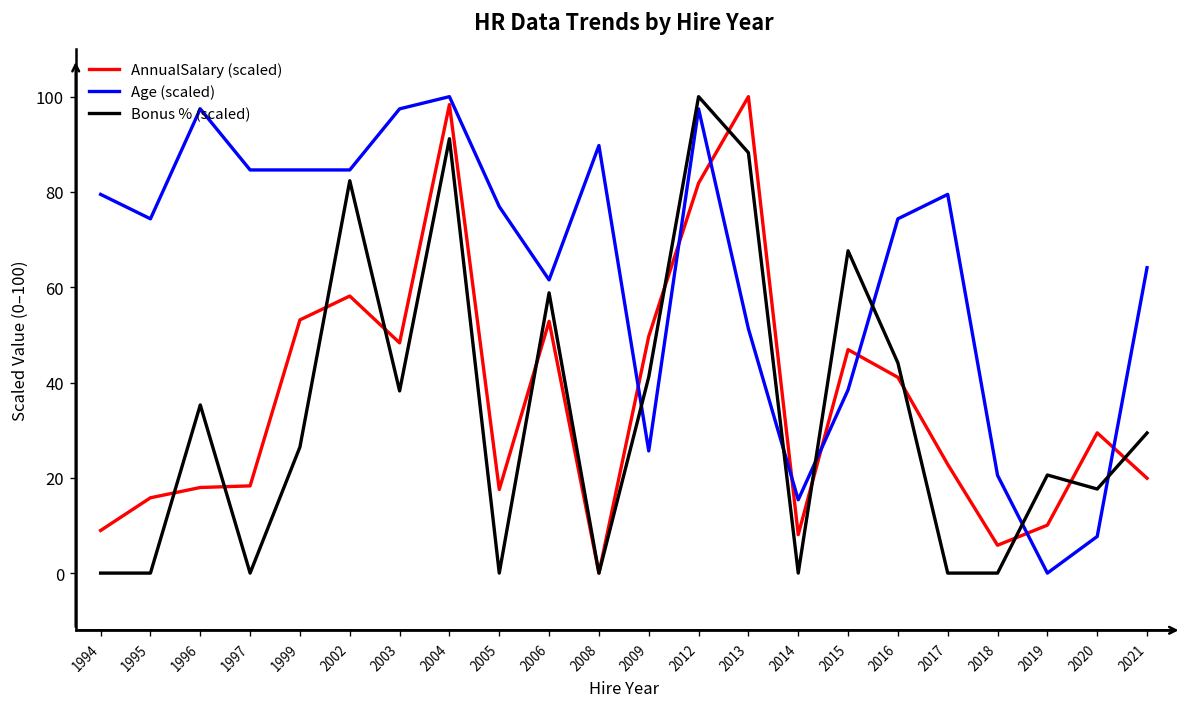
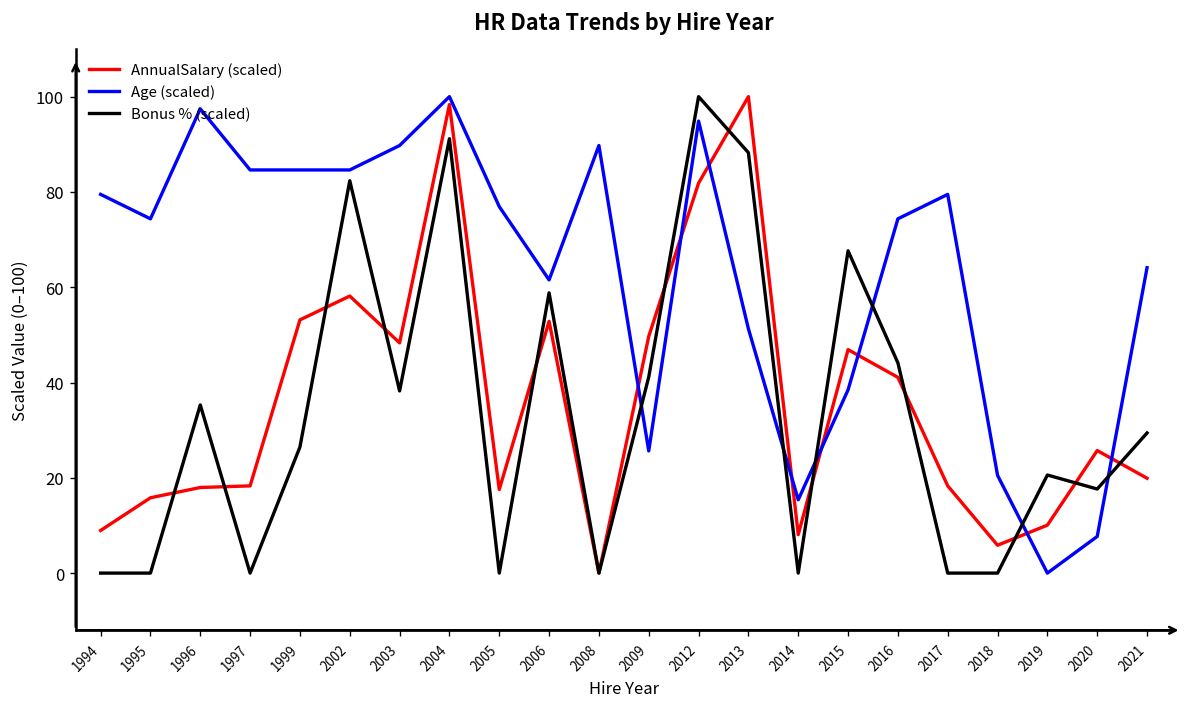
Age (scaled), 2003: 97 -> 90
Age (scaled), 2012: 97 -> 95
AnnualSalary (scaled), 2017: 23 -> 18
AnnualSalary (scaled), 2020: 29 -> 26
